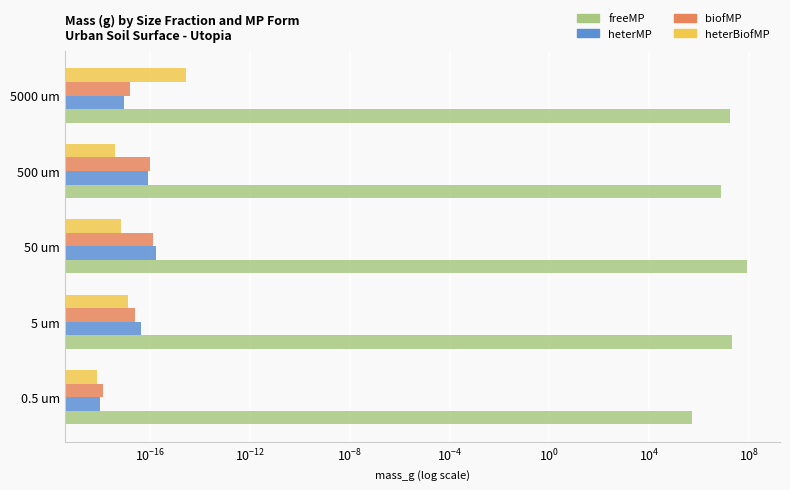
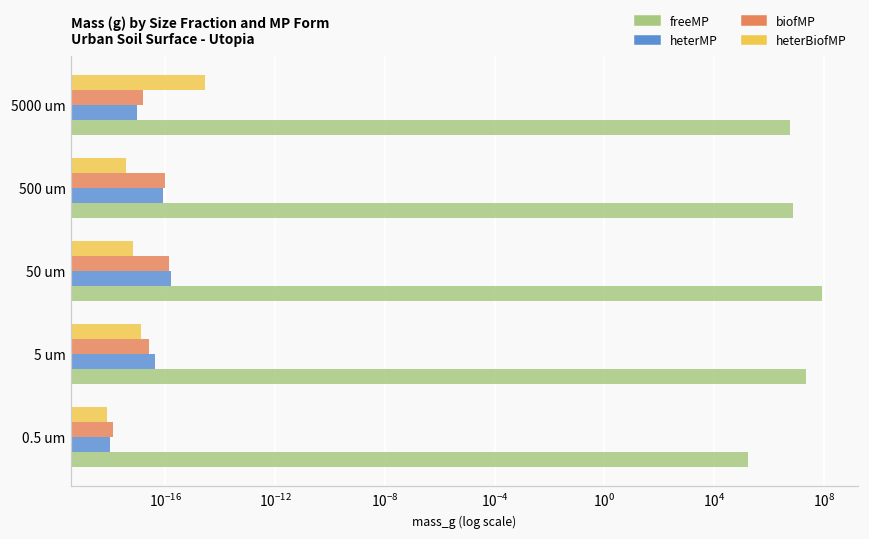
freeMP, 5000 um: 20000000 -> 6000000
freeMP, 0.5 um: 500000 -> 200000
